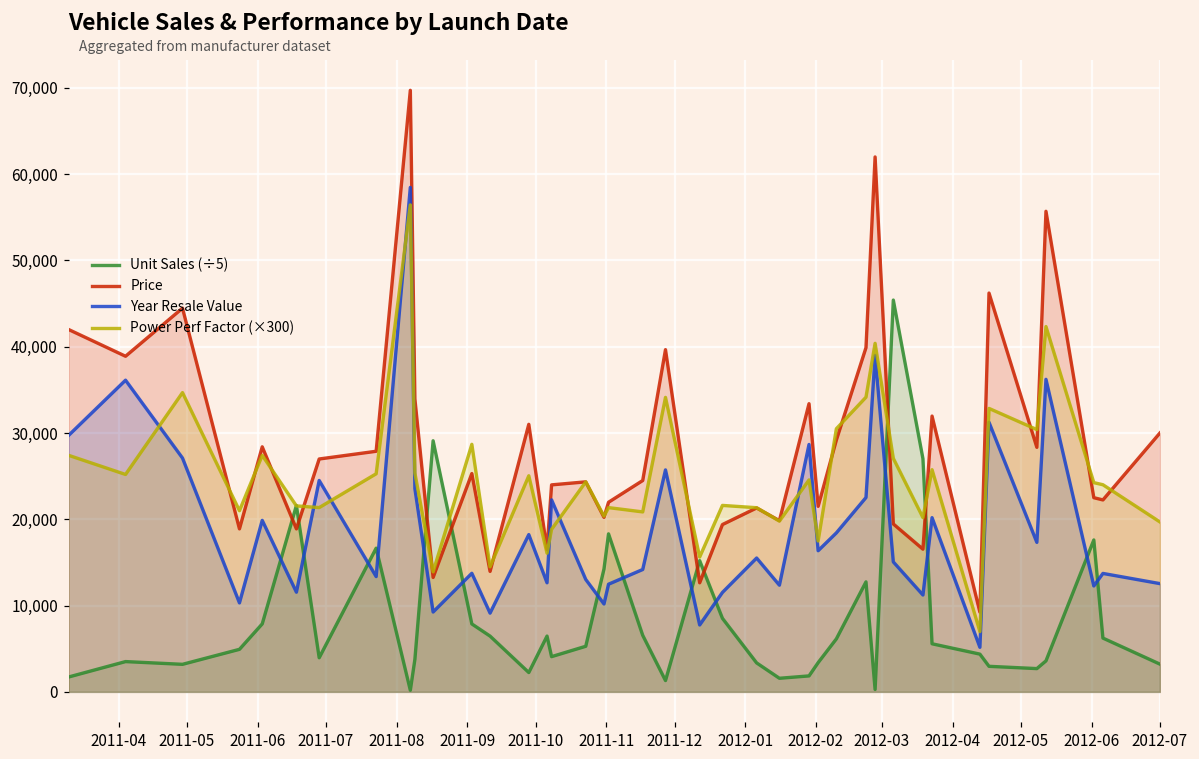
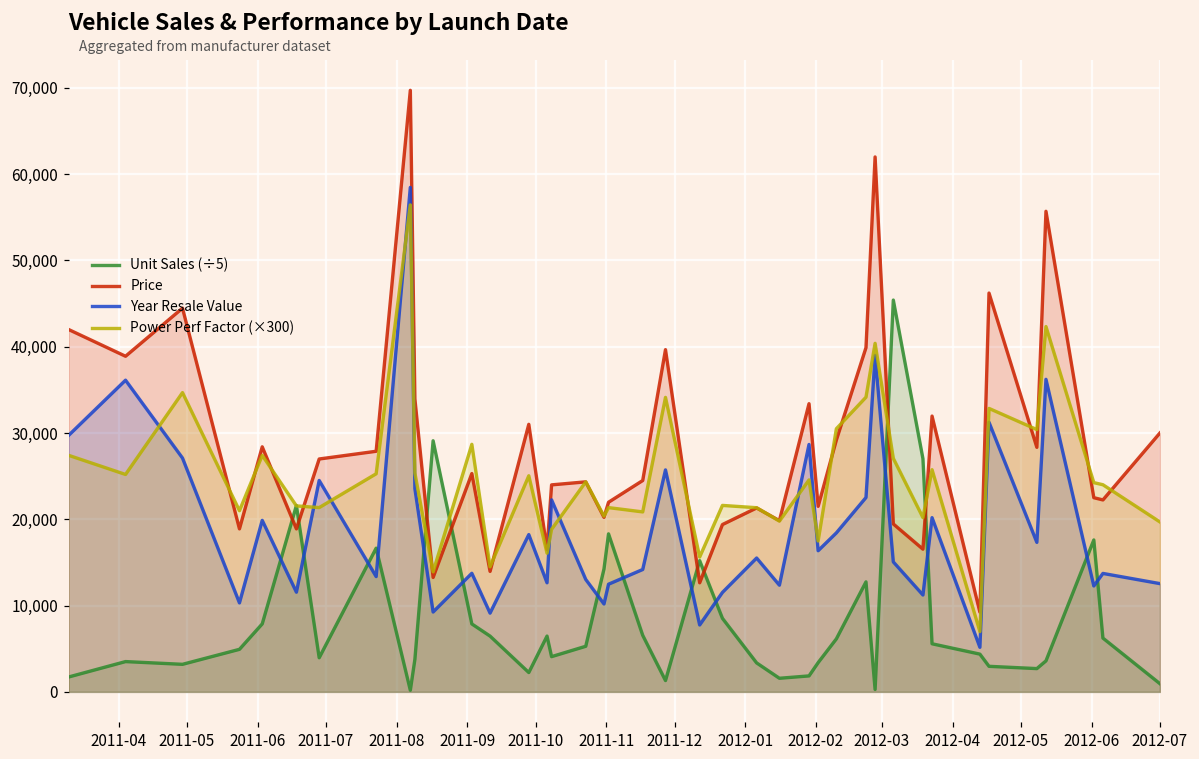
Unit Sales (÷5), 2012-07: 3,000 -> 1,000
